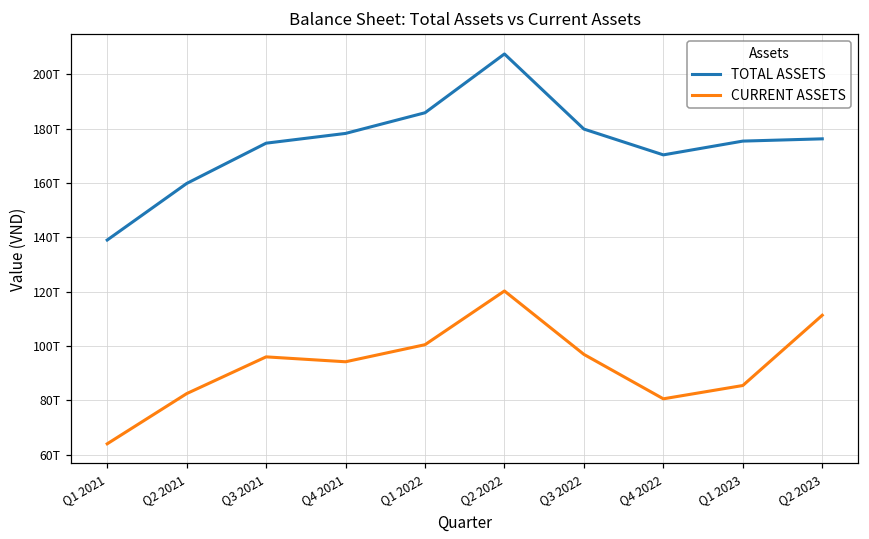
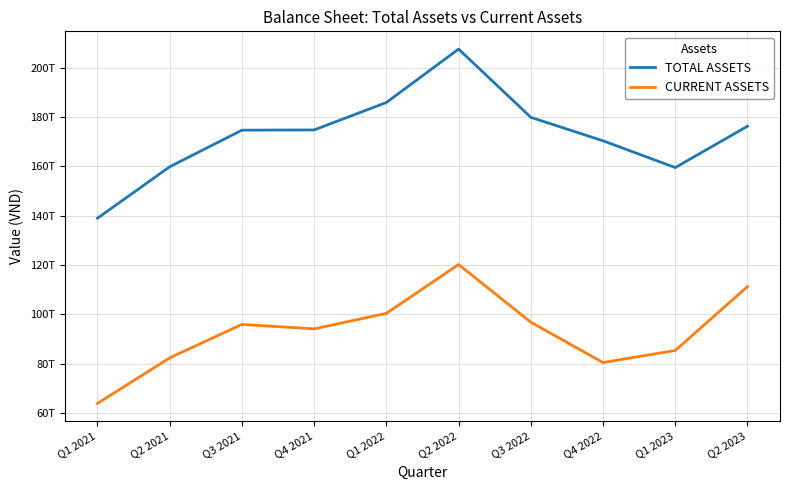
TOTAL ASSETS, Q4 2021: 178T -> 175T
TOTAL ASSETS, Q1 2023: 175T -> 159T
